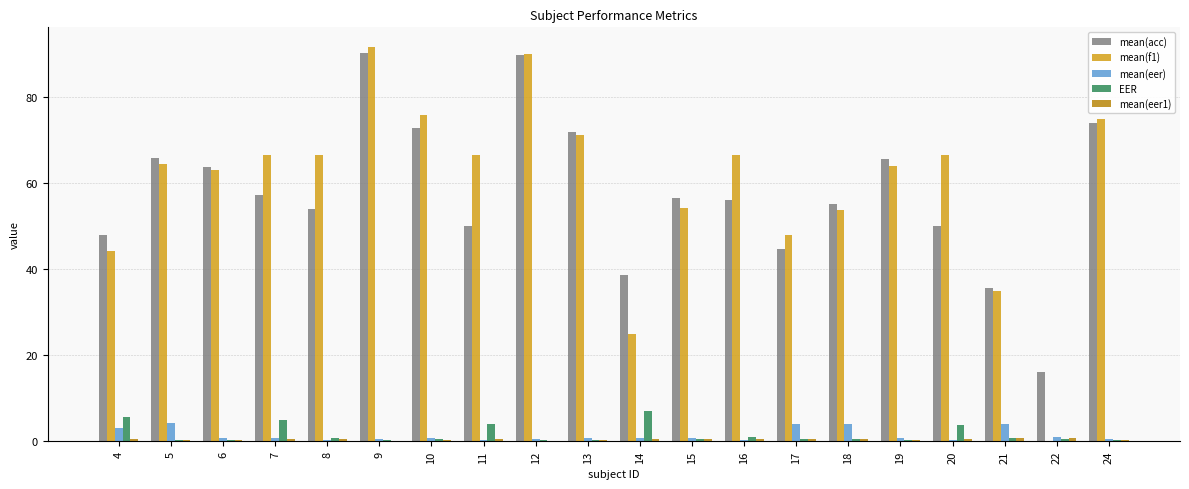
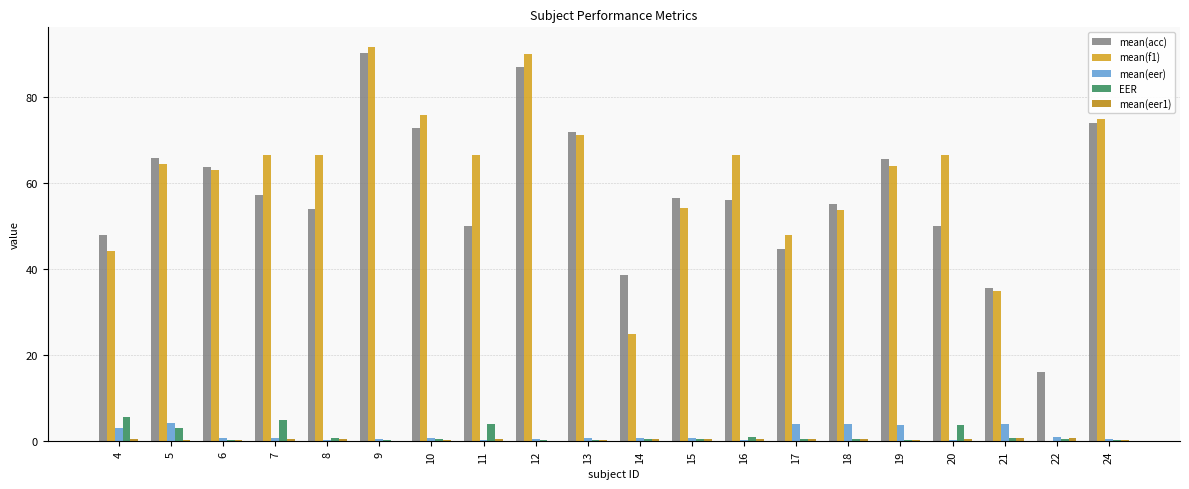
EER, 5: 0 -> 3
mean(acc), 12: 90 -> 87
EER, 14: 7 -> 0
mean(eer), 19: 1 -> 4
